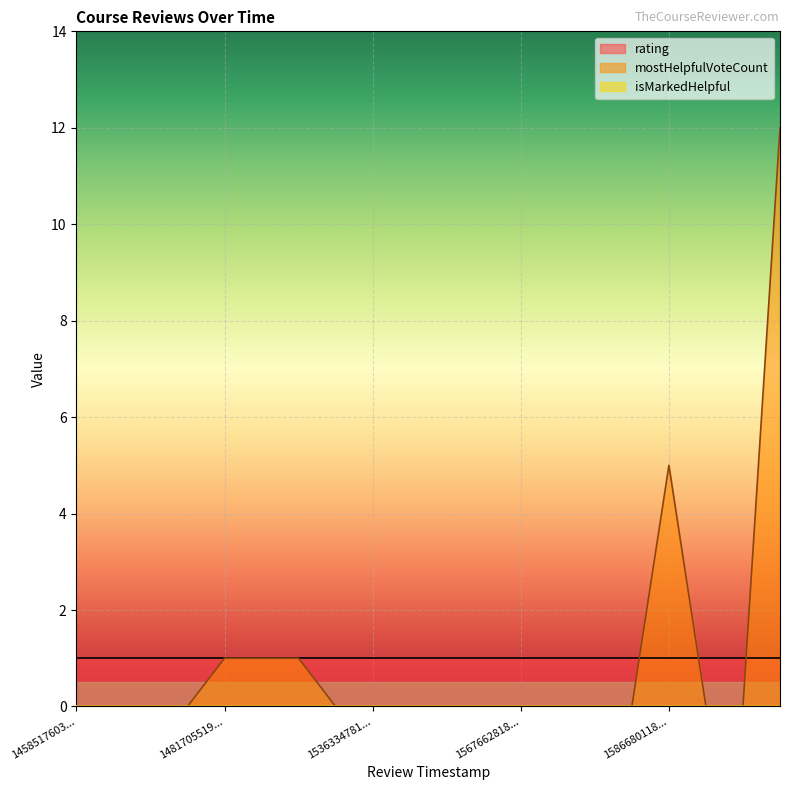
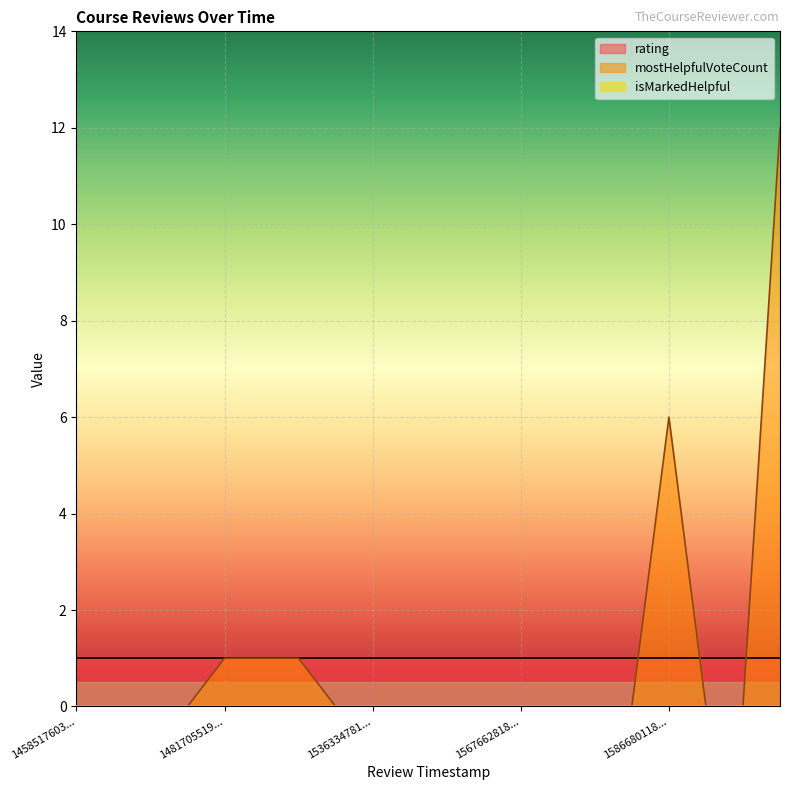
mostHelpfulVoteCount, 1586680118...: 5 -> 6
